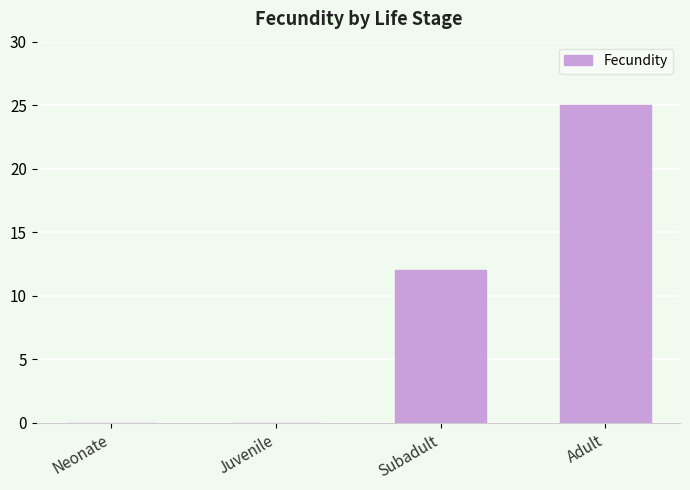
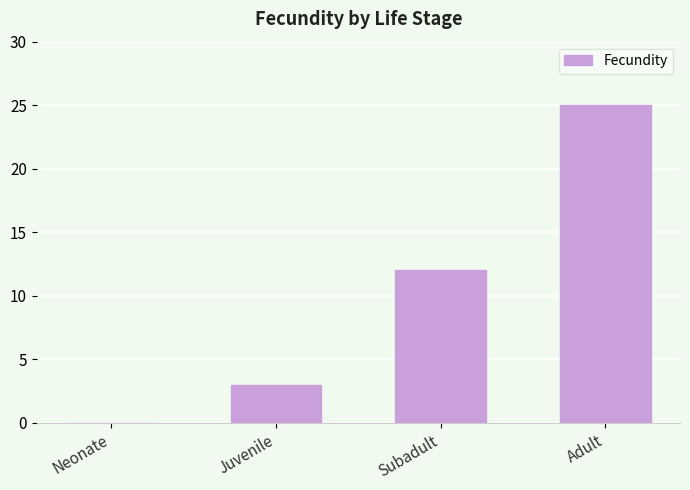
Juvenile: 0 -> 3
